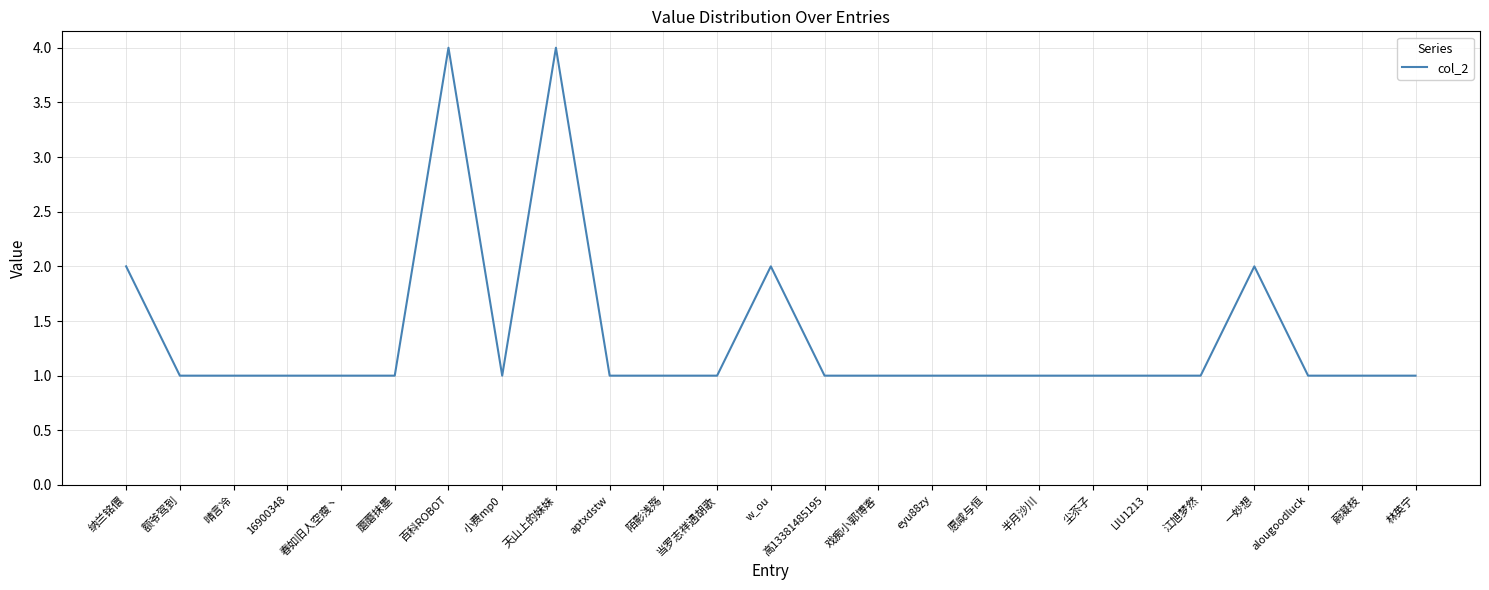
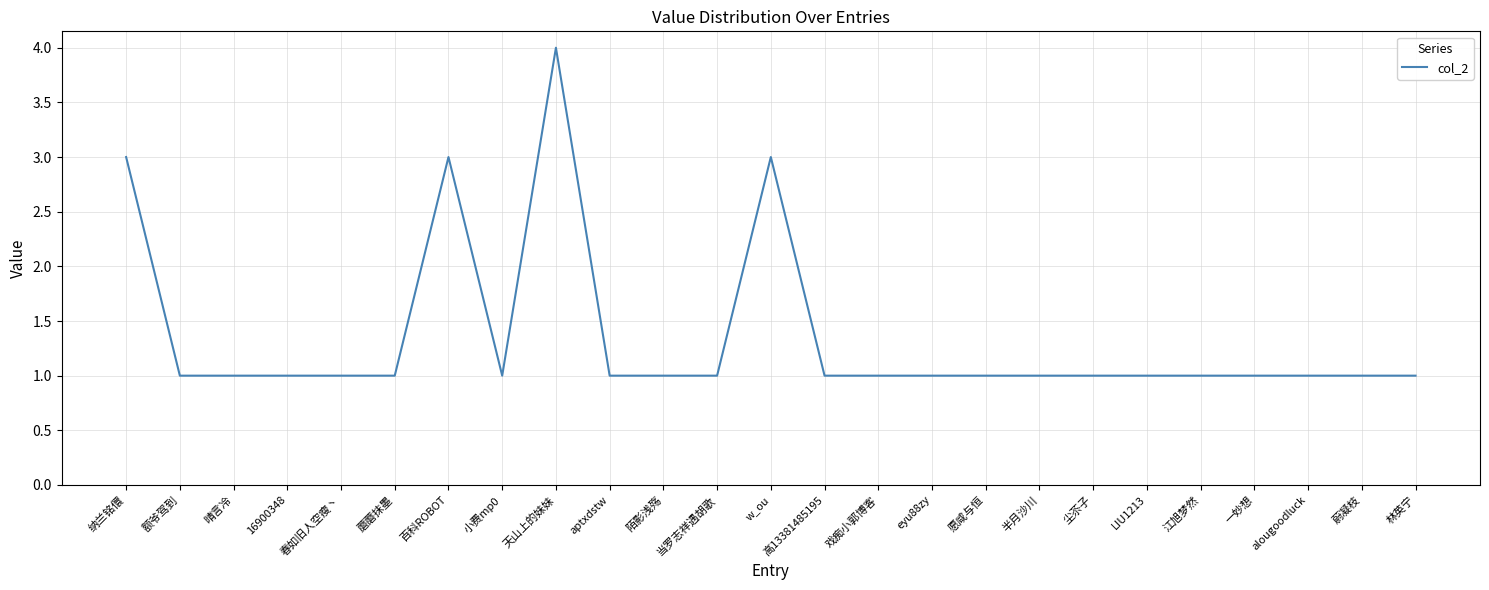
纳兰铭儇: 2 -> 3
百科ROBOT: 4 -> 3
w_ou: 2 -> 3
一妙想: 2 -> 1
